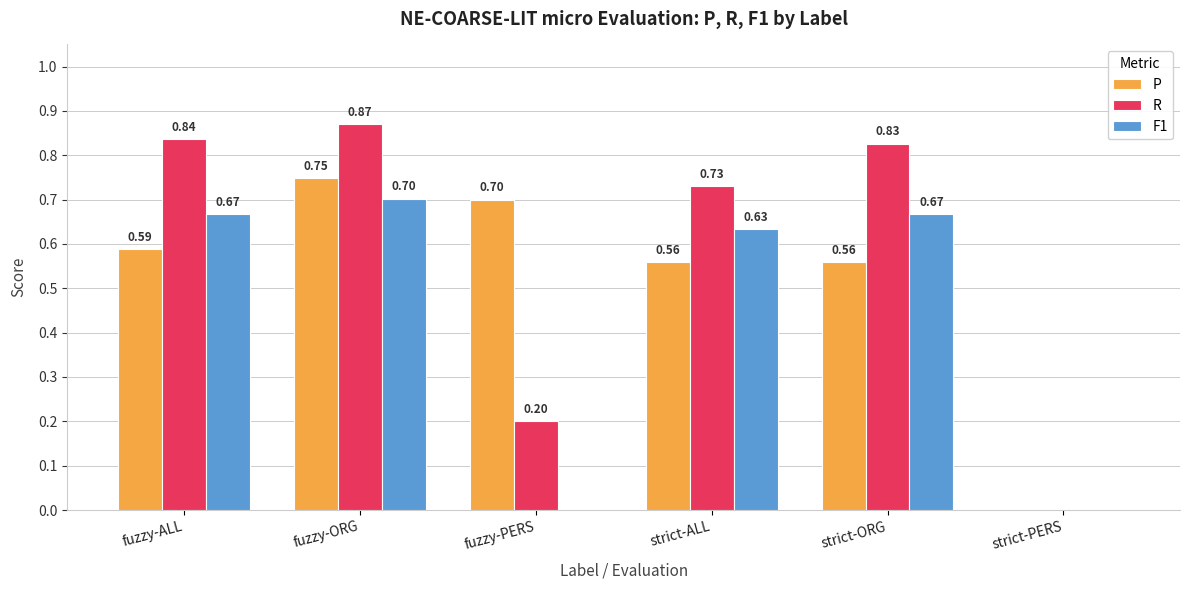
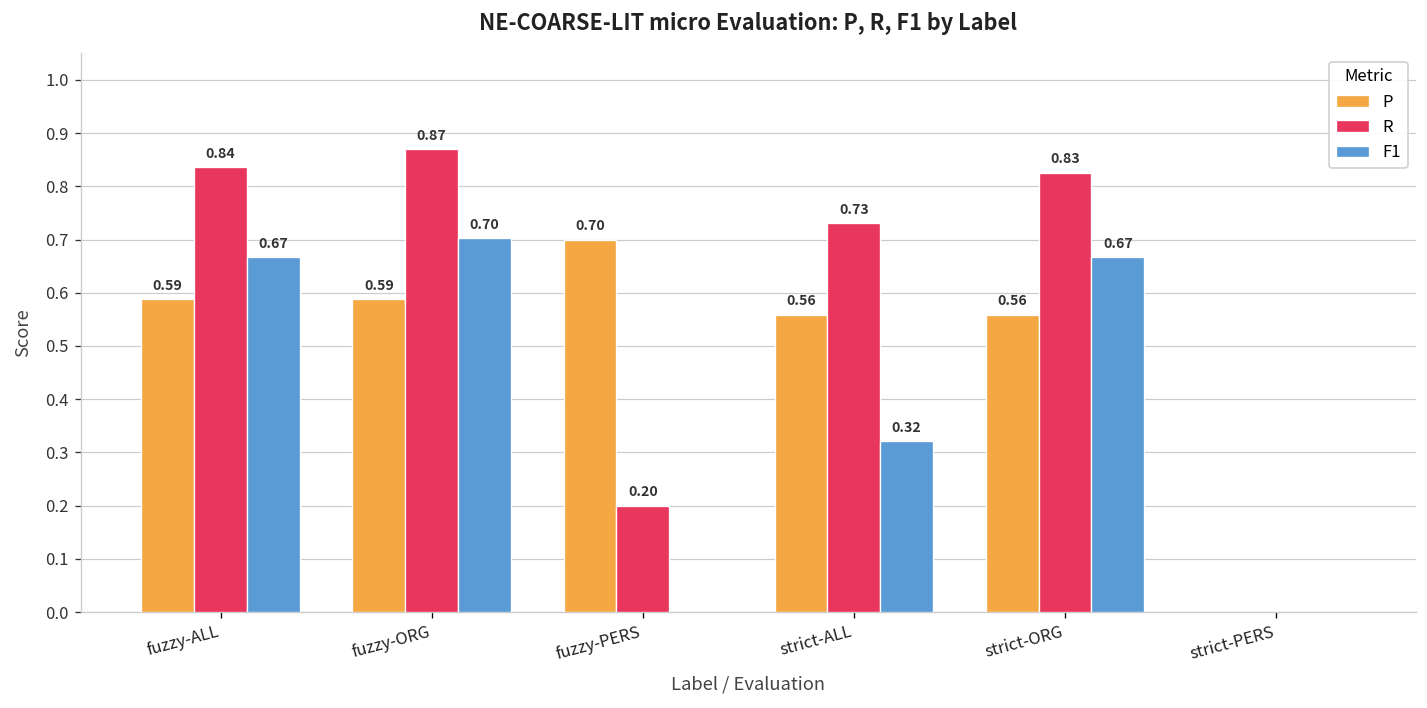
P, fuzzy-ORG: 0.75 -> 0.59
F1, strict-ALL: 0.63 -> 0.32
